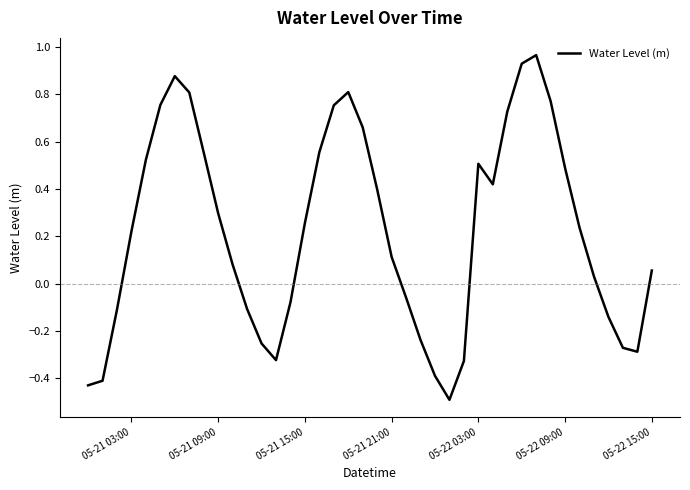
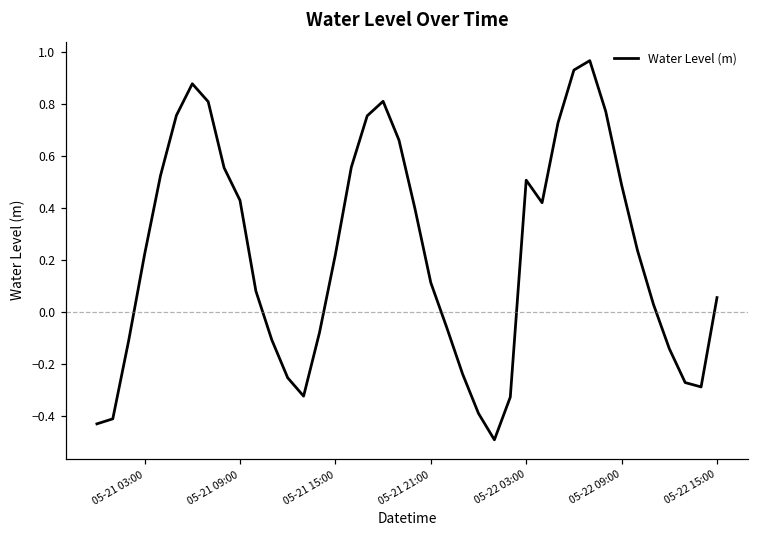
05-21 09:00: 0.30 -> 0.43
05-21 15:00: 0.26 -> 0.22
